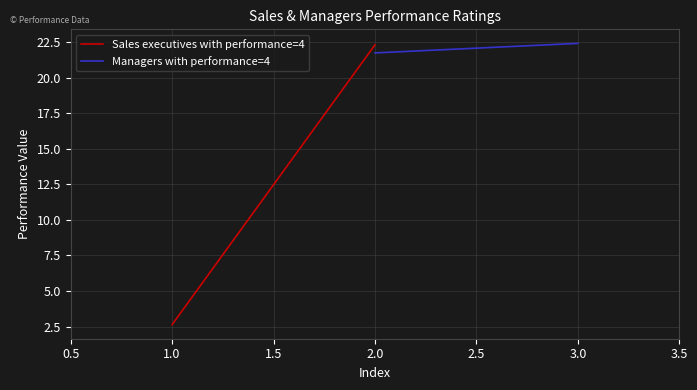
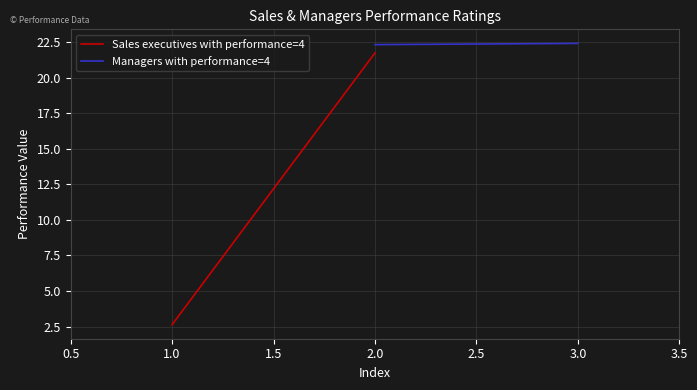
Sales executives with performance=4, 2.0: 22.3 -> 21.7
Managers with performance=4, 2.0: 21.7 -> 22.3
